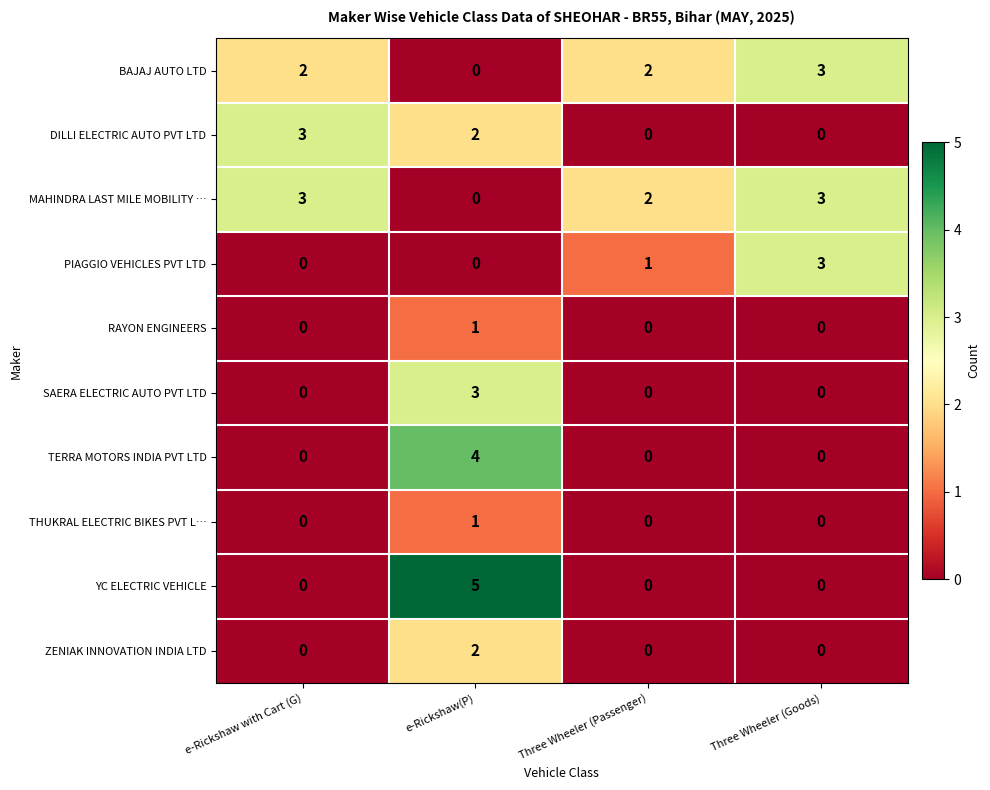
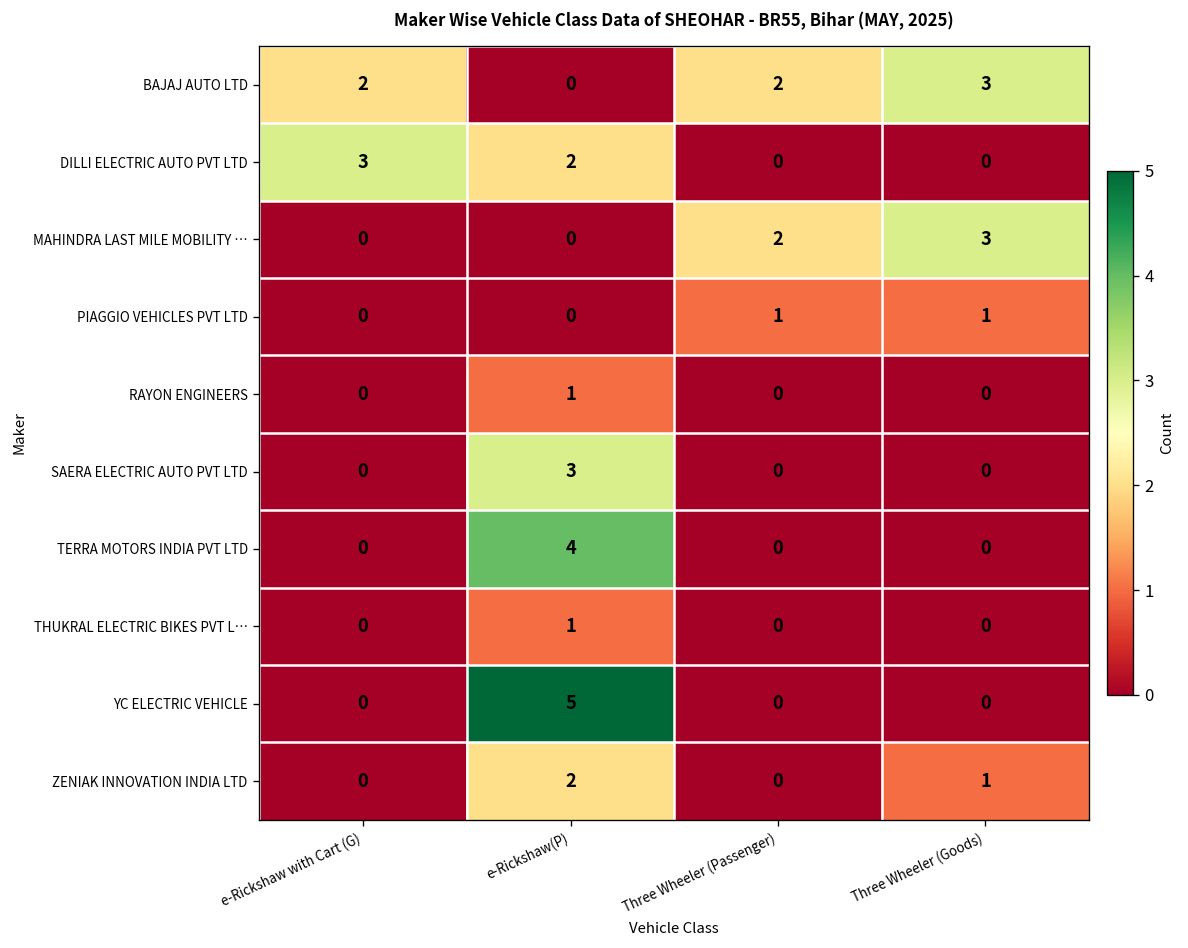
MAHINDRA LAST MILE MOBILITY …, e-Rickshaw with Cart (G): 3 -> 0
PIAGGIO VEHICLES PVT LTD, Three Wheeler (Goods): 3 -> 1
ZENIAK INNOVATION INDIA LTD, Three Wheeler (Goods): 0 -> 1
